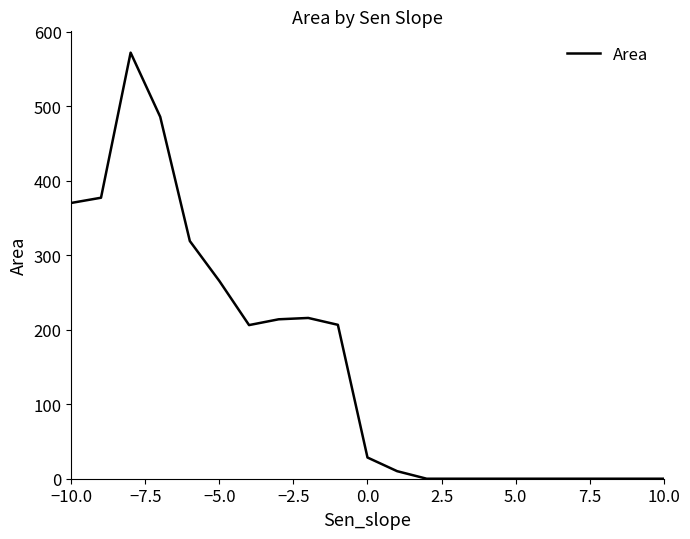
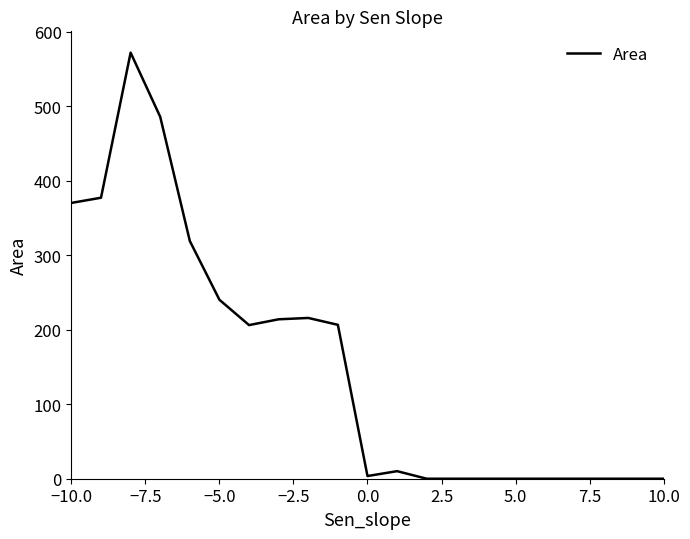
−5.0: 270 -> 240
0.0: 30 -> 0
